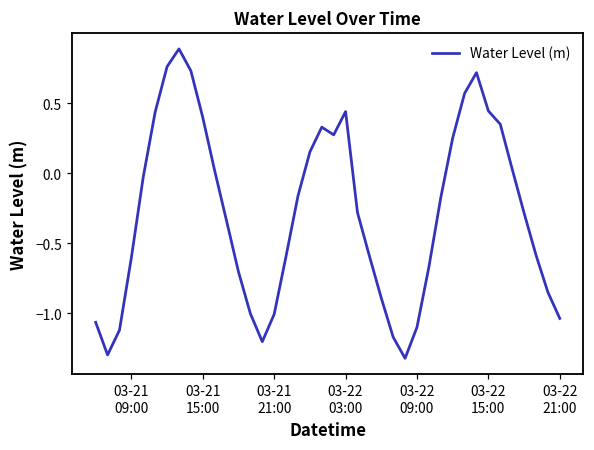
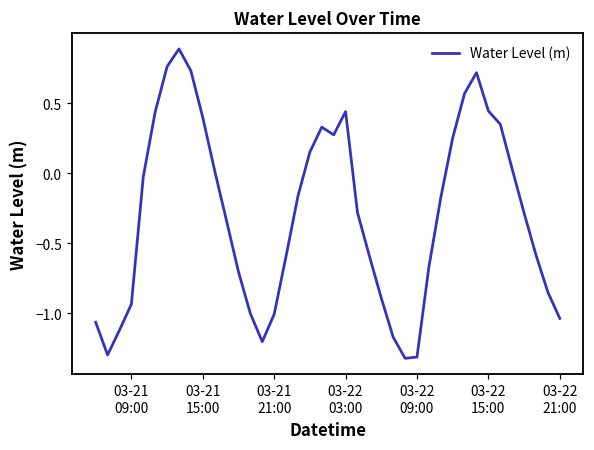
03-21 09:00: -0.60 -> -0.93
03-22 09:00: -1.10 -> -1.31
